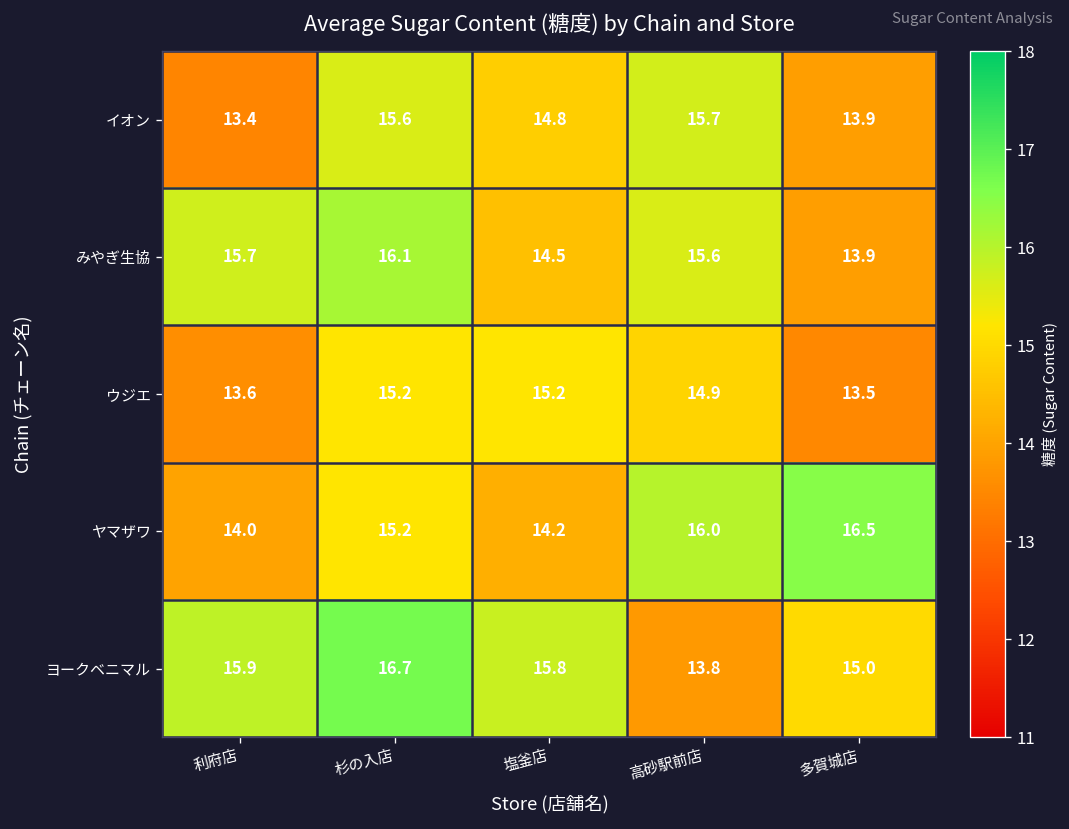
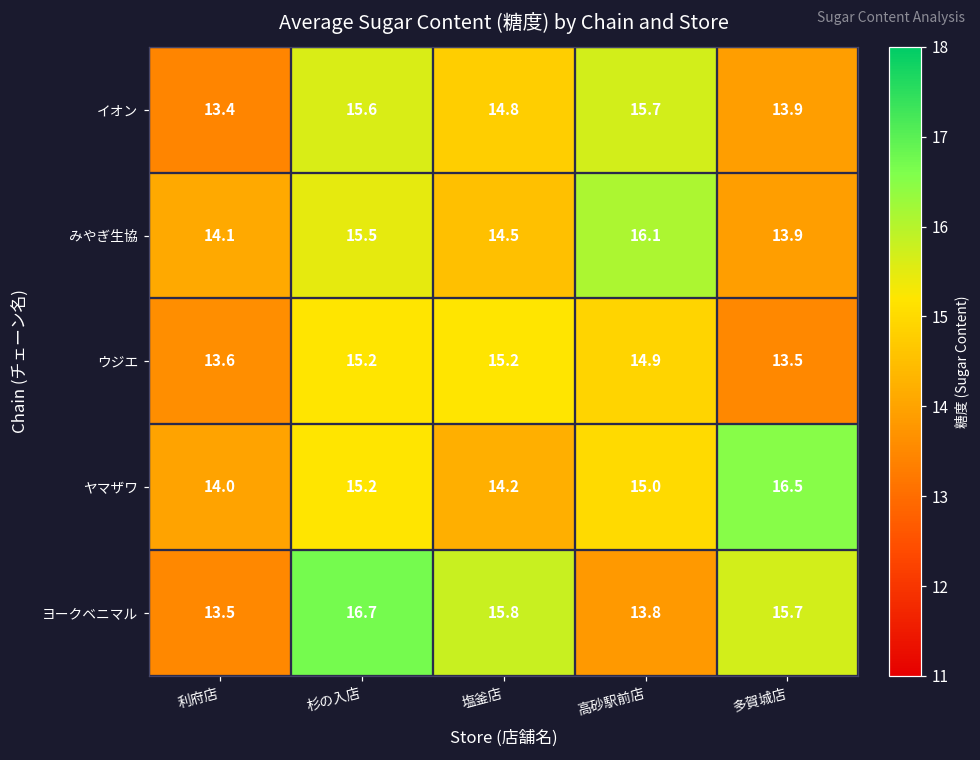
みやぎ生協, 利府店: 15.7 -> 14.1
みやぎ生協, 杉の入店: 16.1 -> 15.5
みやぎ生協, 高砂駅前店: 15.6 -> 16.1
ヤマザワ, 高砂駅前店: 16.0 -> 15.0
ヨークベニマル, 利府店: 15.9 -> 13.5
ヨークベニマル, 多賀城店: 15.0 -> 15.7
